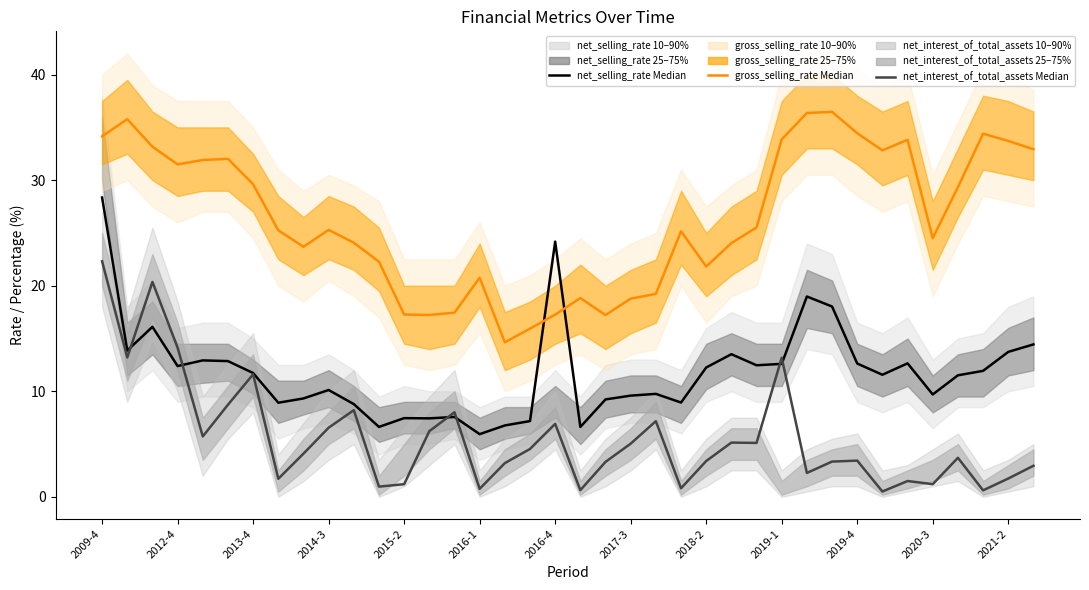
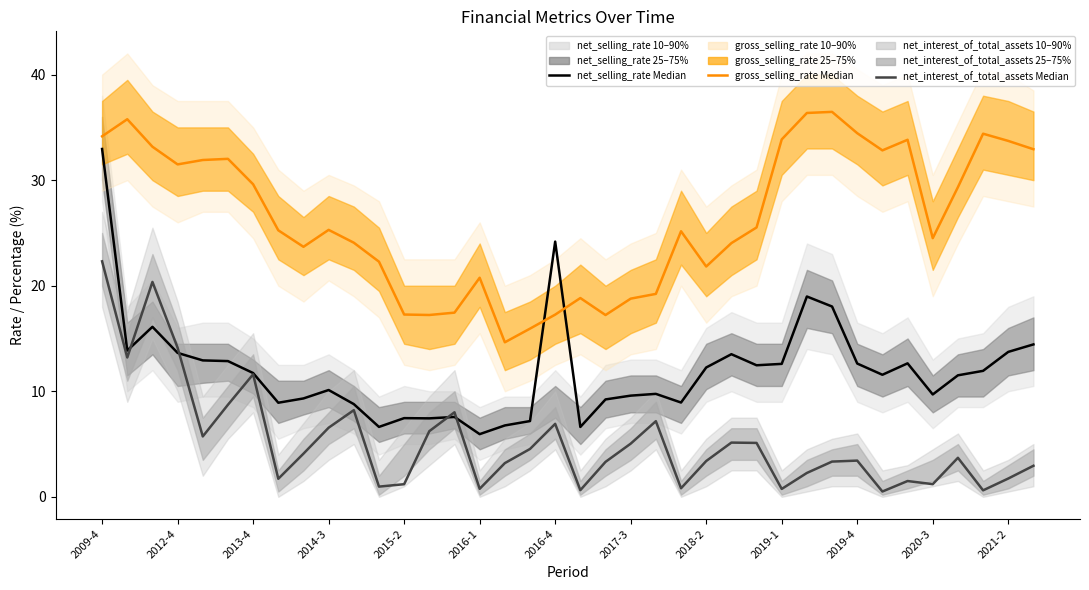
net_selling_rate Median, 2009-4: 28.4 -> 33.0
net_selling_rate Median, 2012-4: 12.4 -> 13.6
net_interest_of_total_assets Median, 2019-1: 13.2 -> 0.7
